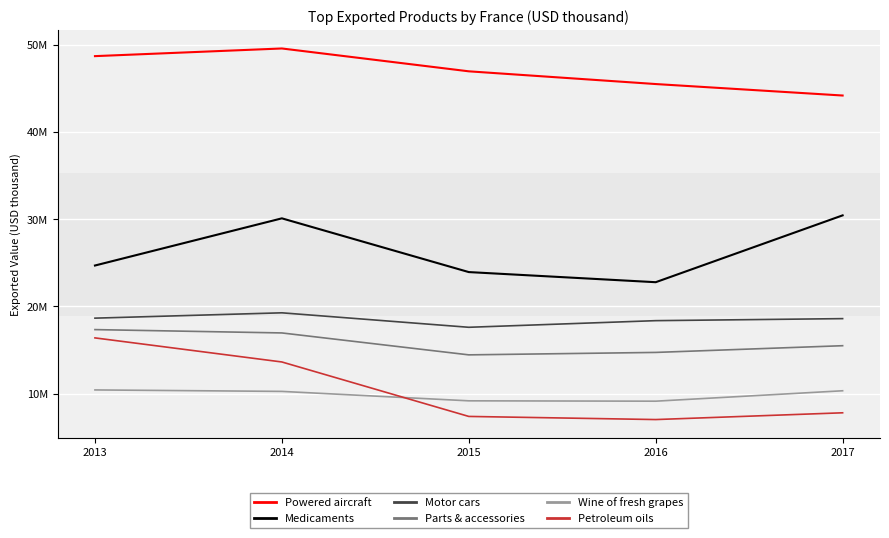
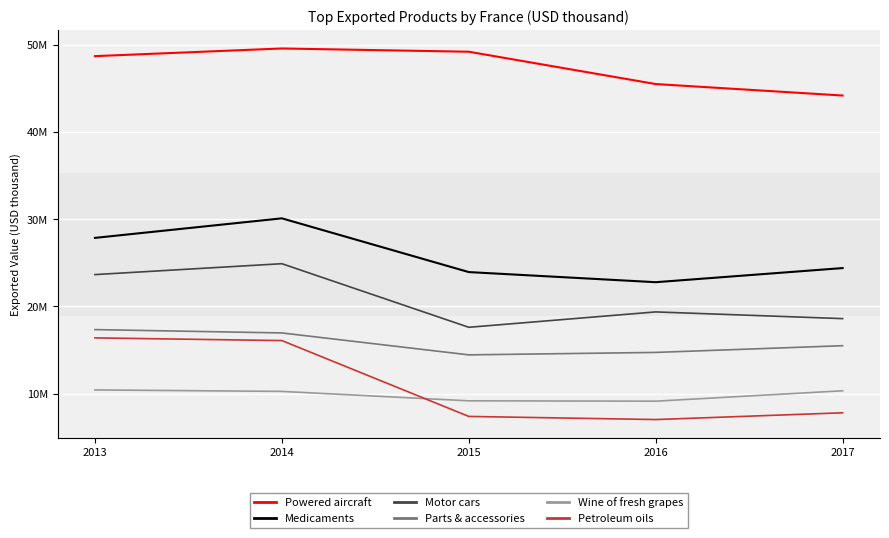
Medicaments, 2013: 25000000 -> 28000000
Motor cars, 2013: 19000000 -> 24000000
Motor cars, 2014: 19000000 -> 25000000
Petroleum oils, 2014: 14000000 -> 16000000
Powered aircraft, 2015: 47000000 -> 49000000
Motor cars, 2016: 18000000 -> 19000000
Medicaments, 2017: 30000000 -> 24000000
